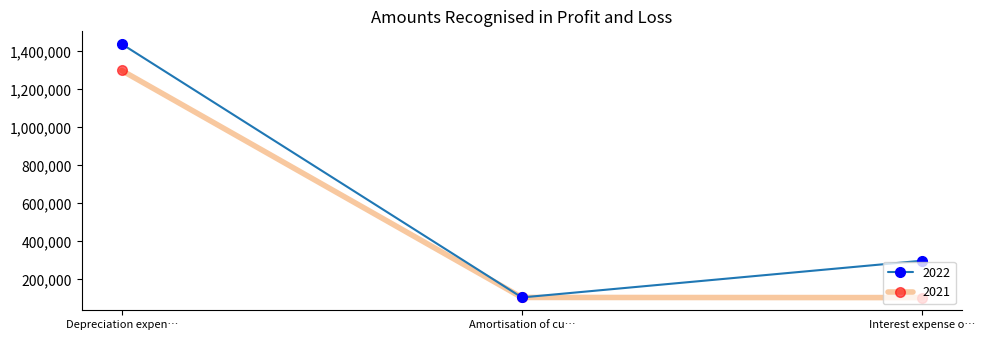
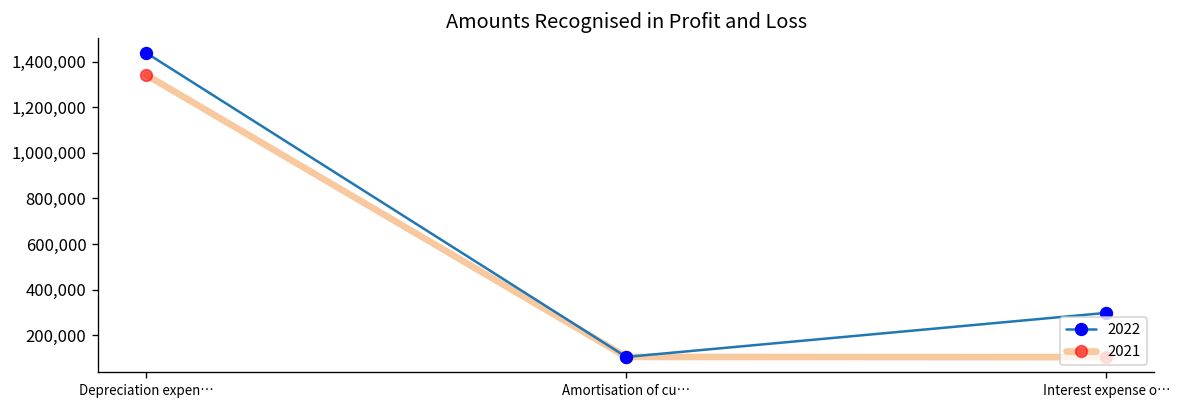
2021, Depreciation expen…: 1,300,000 -> 1,340,000
